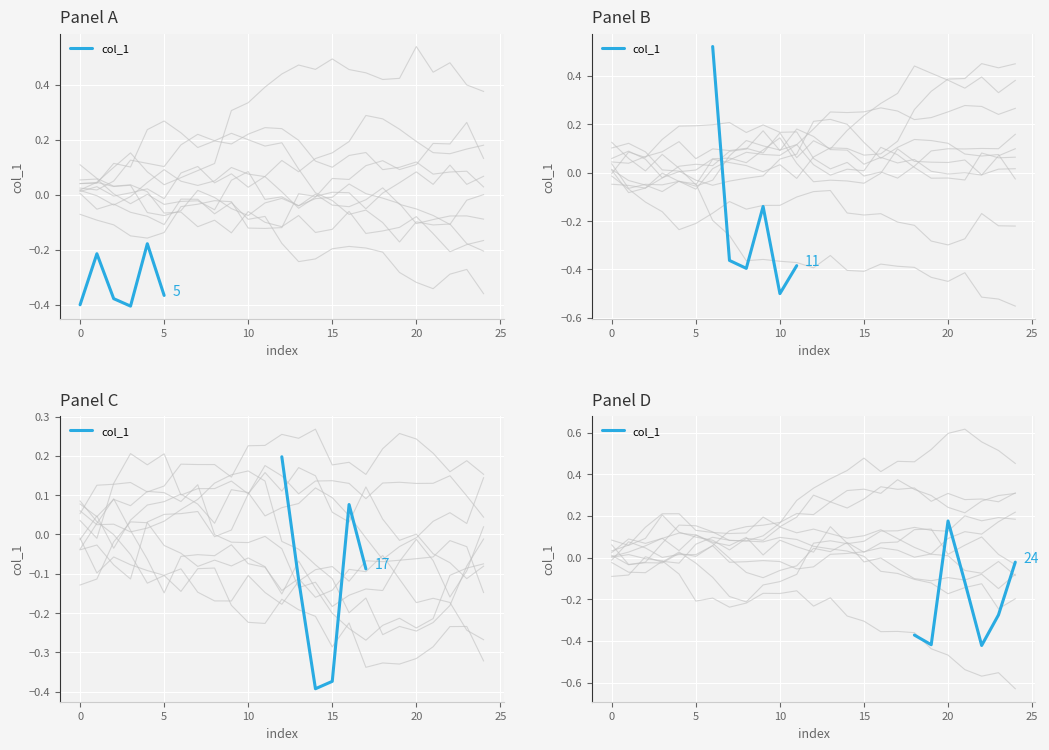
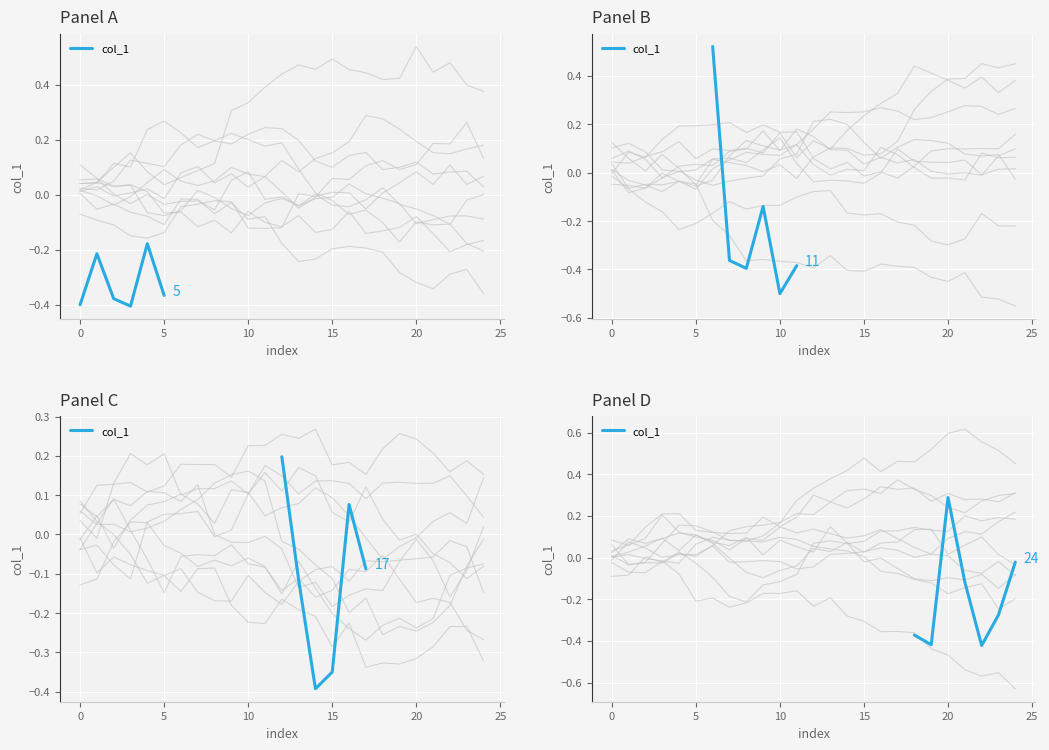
Panel C, col_1, 15: -0.37 -> -0.35
Panel D, col_1, 20: 0.18 -> 0.29
